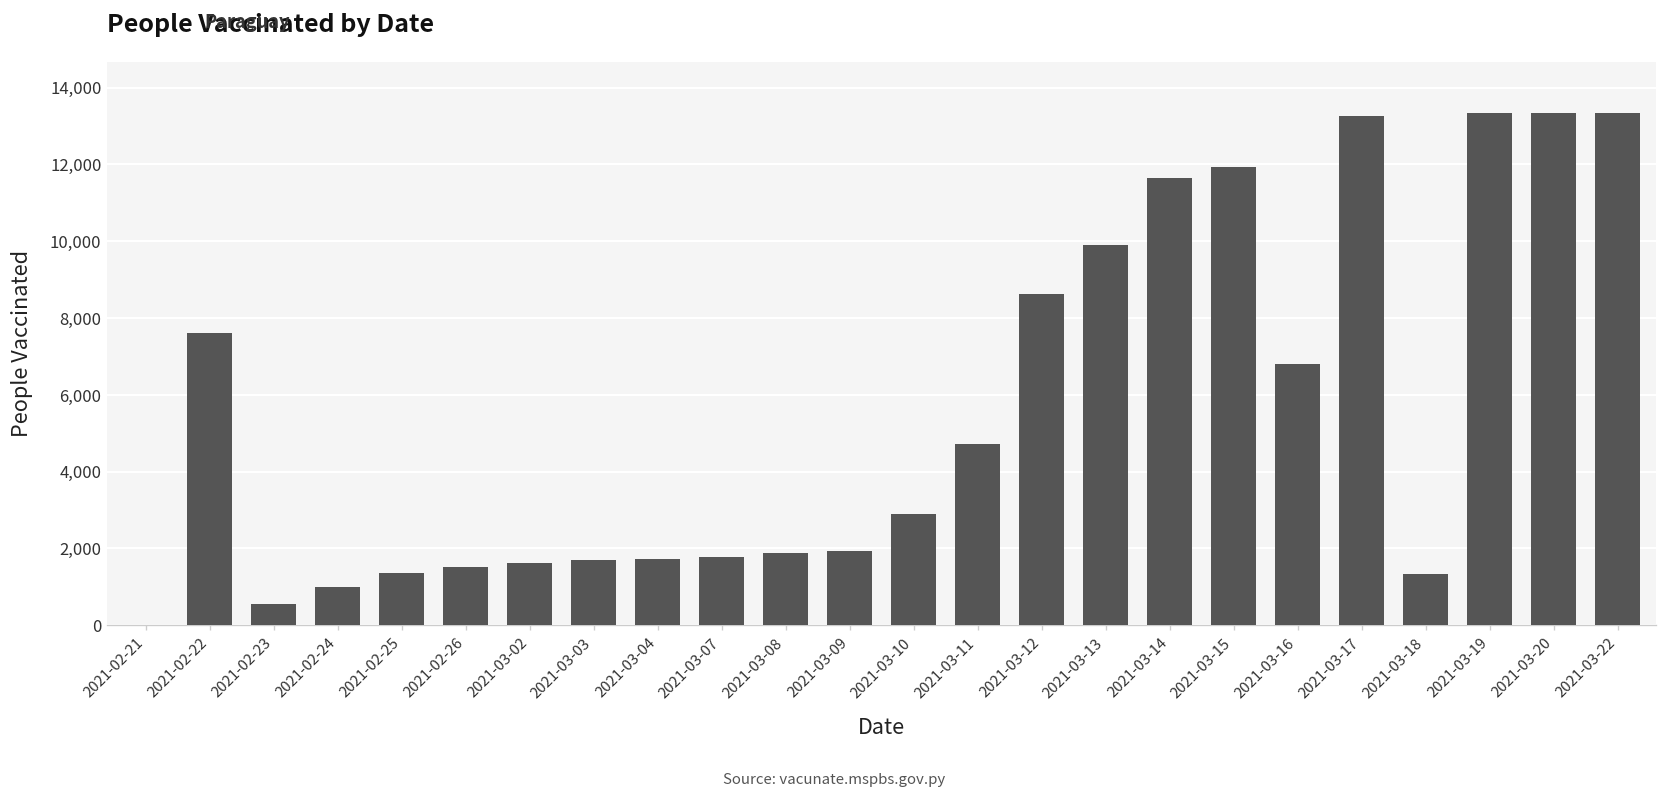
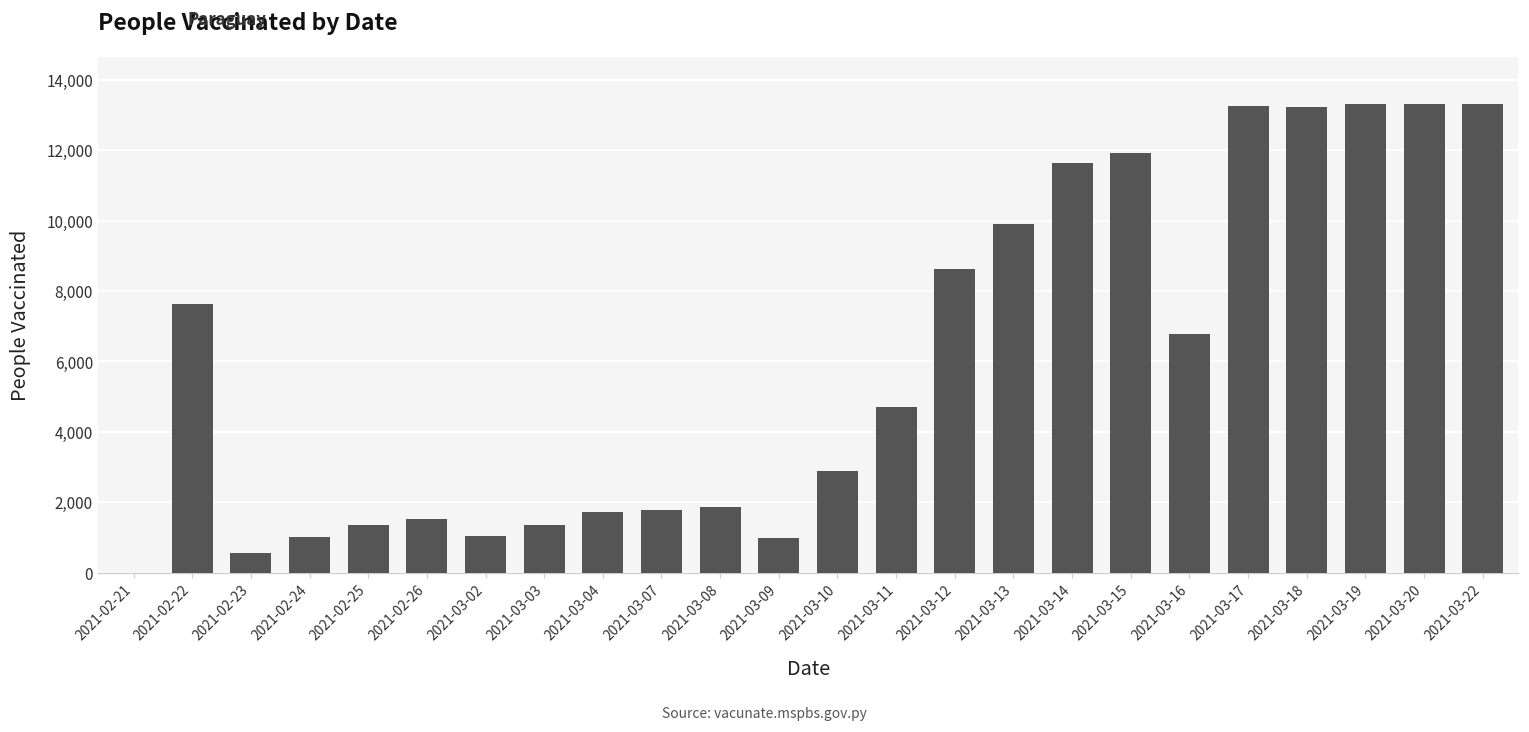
2021-03-02: 1,600 -> 1,000
2021-03-03: 1,700 -> 1,300
2021-03-09: 1,900 -> 1,000
2021-03-18: 1,300 -> 13,200
